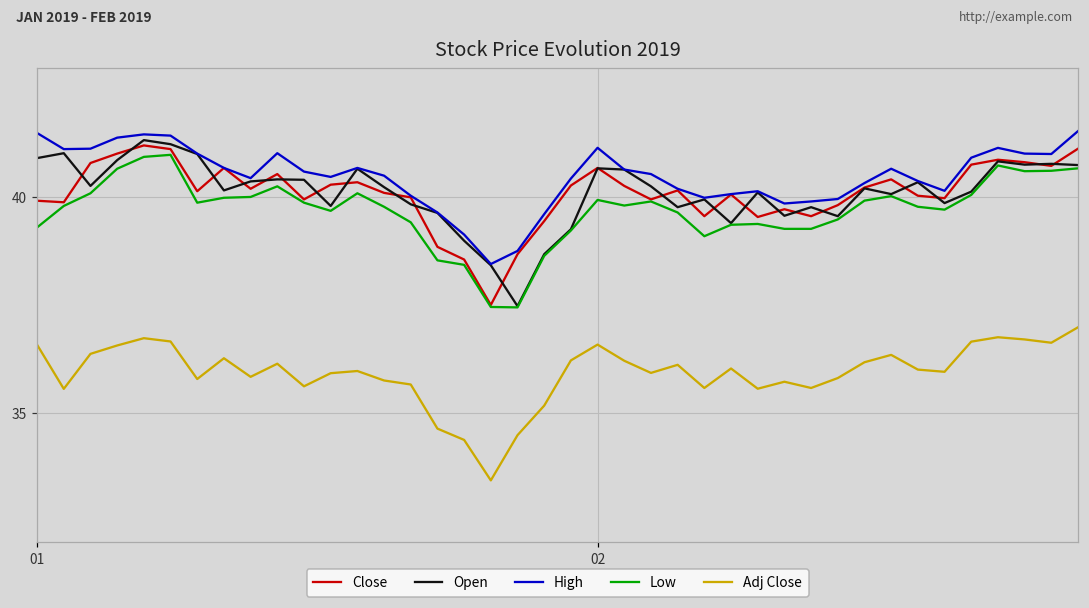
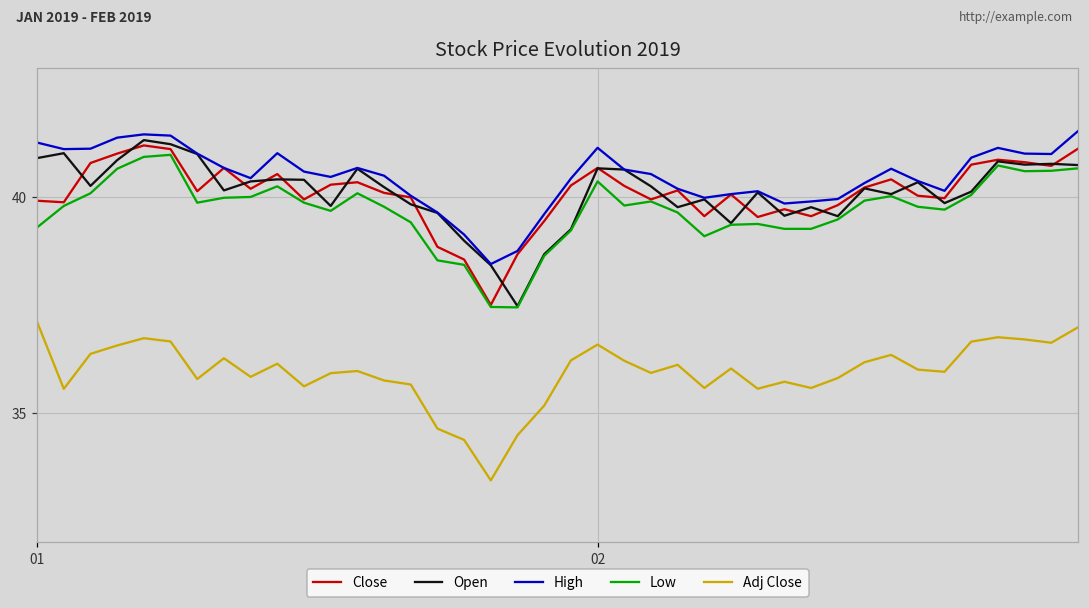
High, 01: 41.5 -> 41.3
Adj Close, 01: 36.6 -> 37.1
Low, 02: 39.9 -> 40.4
